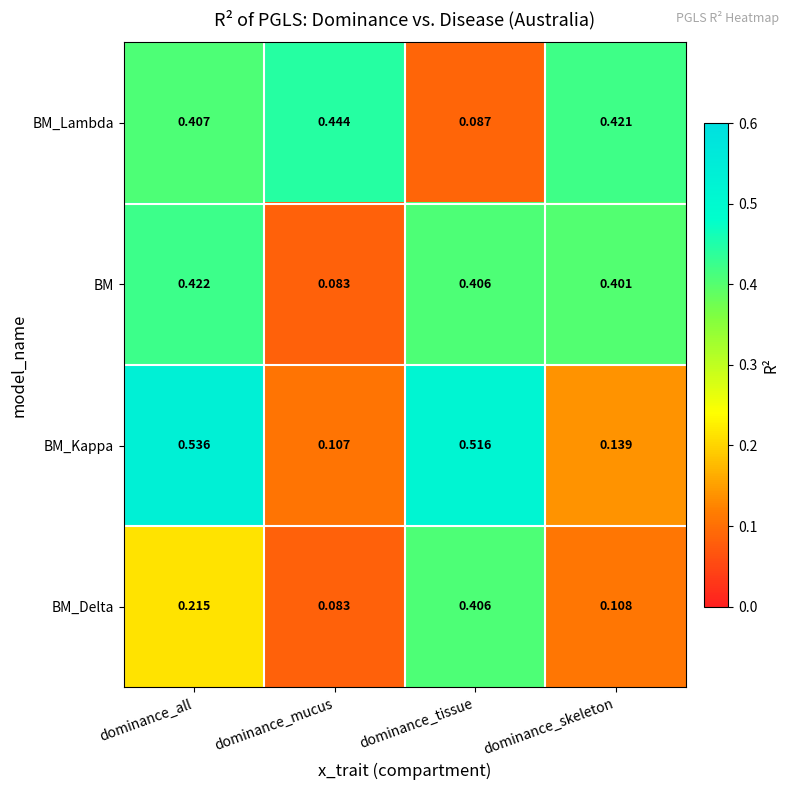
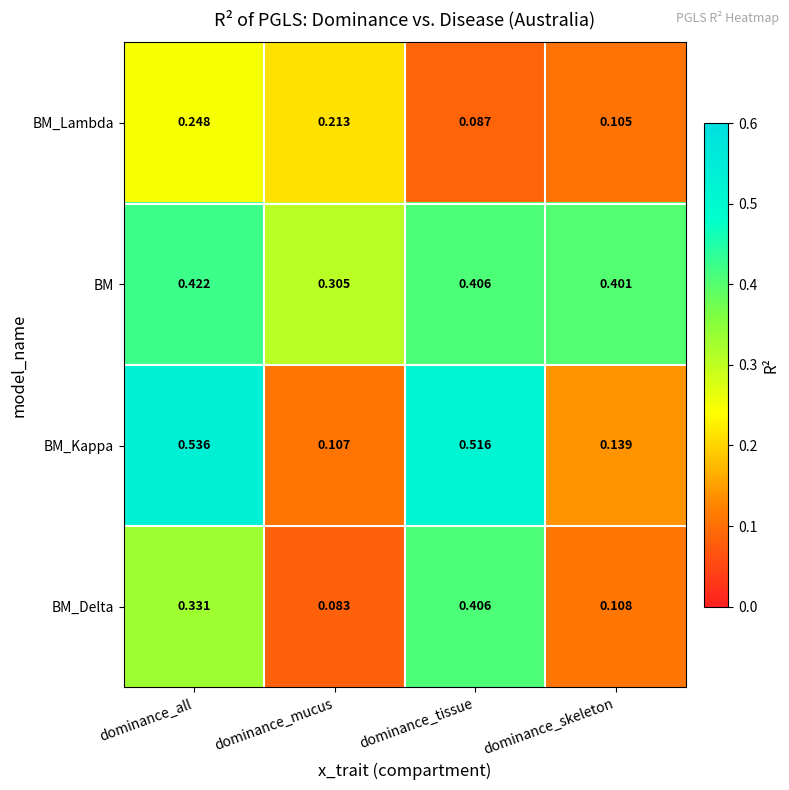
BM_Lambda, dominance_all: 0.407 -> 0.248
BM_Lambda, dominance_mucus: 0.444 -> 0.213
BM_Lambda, dominance_skeleton: 0.421 -> 0.105
BM, dominance_mucus: 0.083 -> 0.305
BM_Delta, dominance_all: 0.215 -> 0.331
